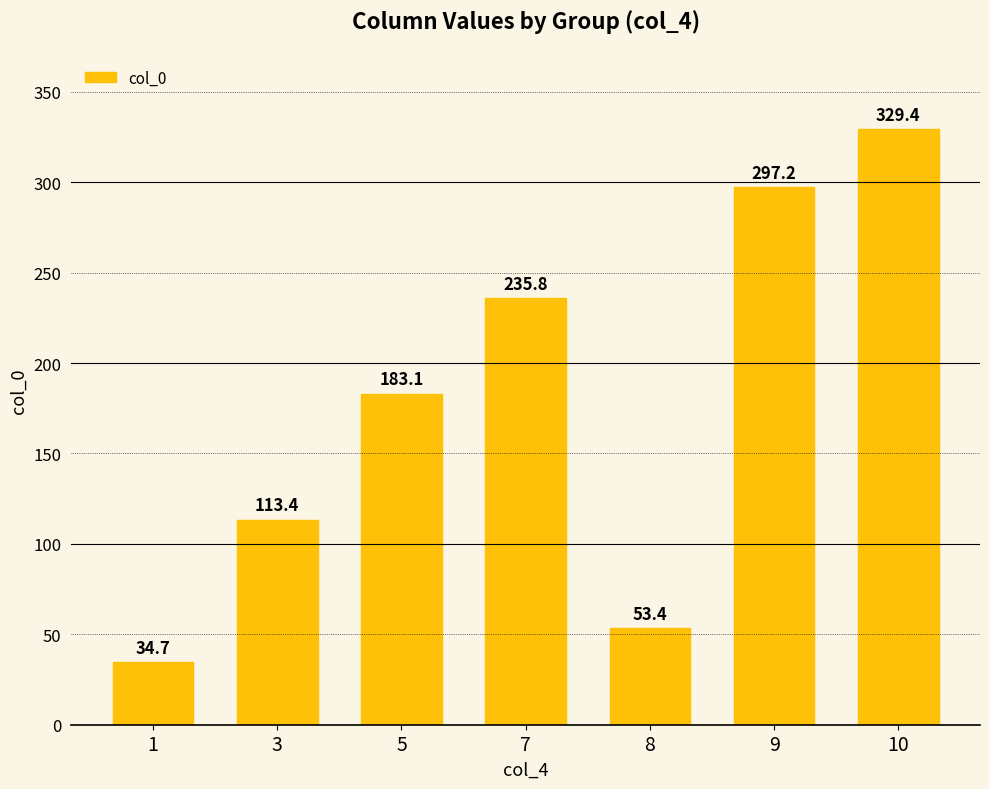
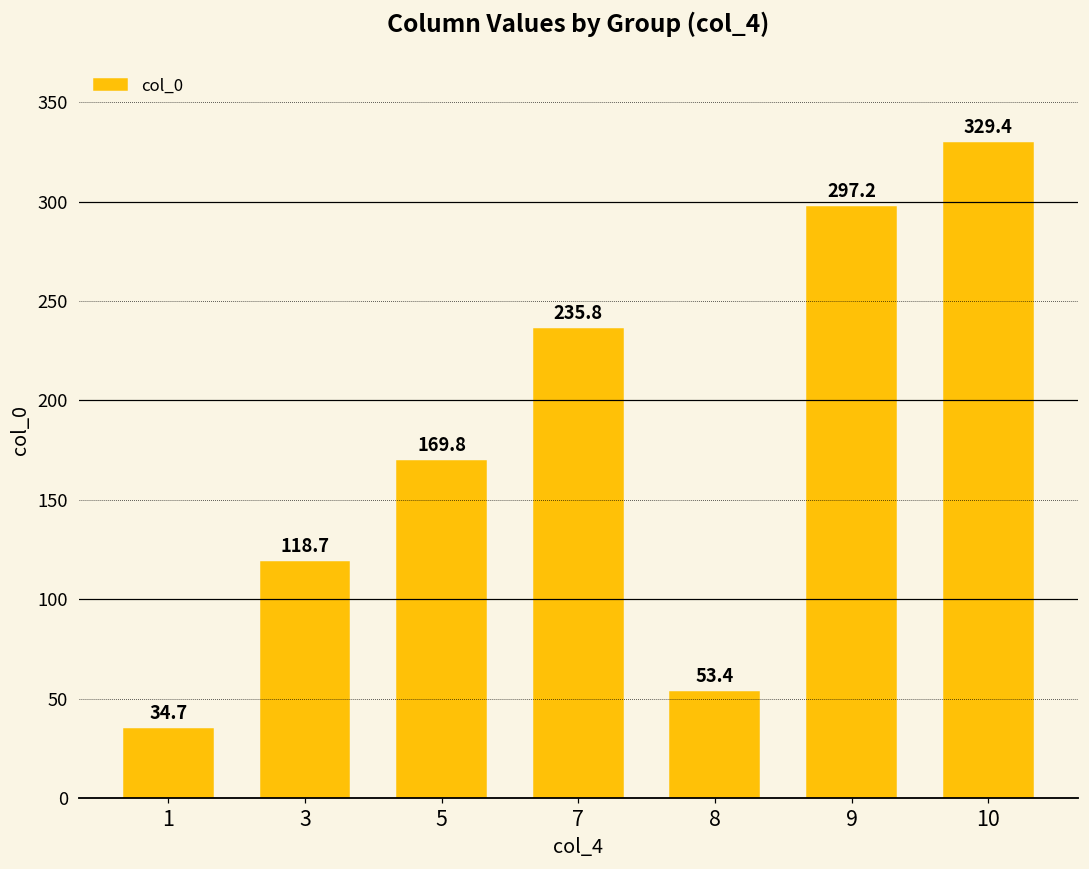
3: 113.4 -> 118.7
5: 183.1 -> 169.8
